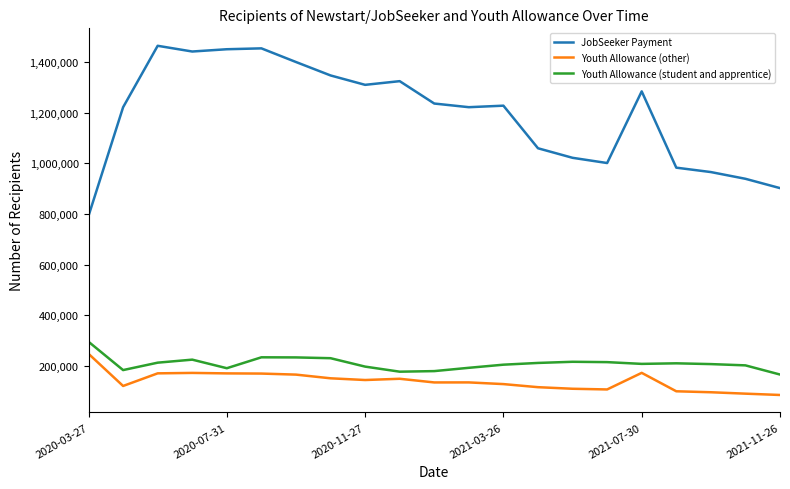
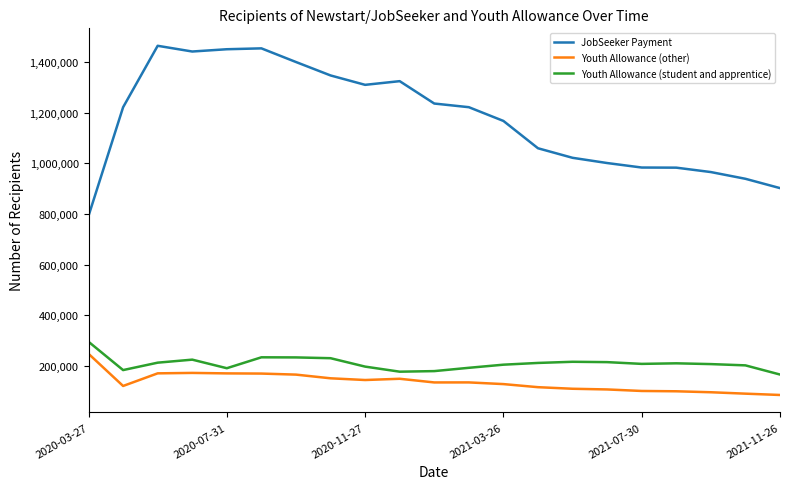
JobSeeker Payment, 2021-03-26: 1,230,000 -> 1,170,000
JobSeeker Payment, 2021-07-30: 1,280,000 -> 980,000
Youth Allowance (other), 2021-07-30: 170,000 -> 100,000
